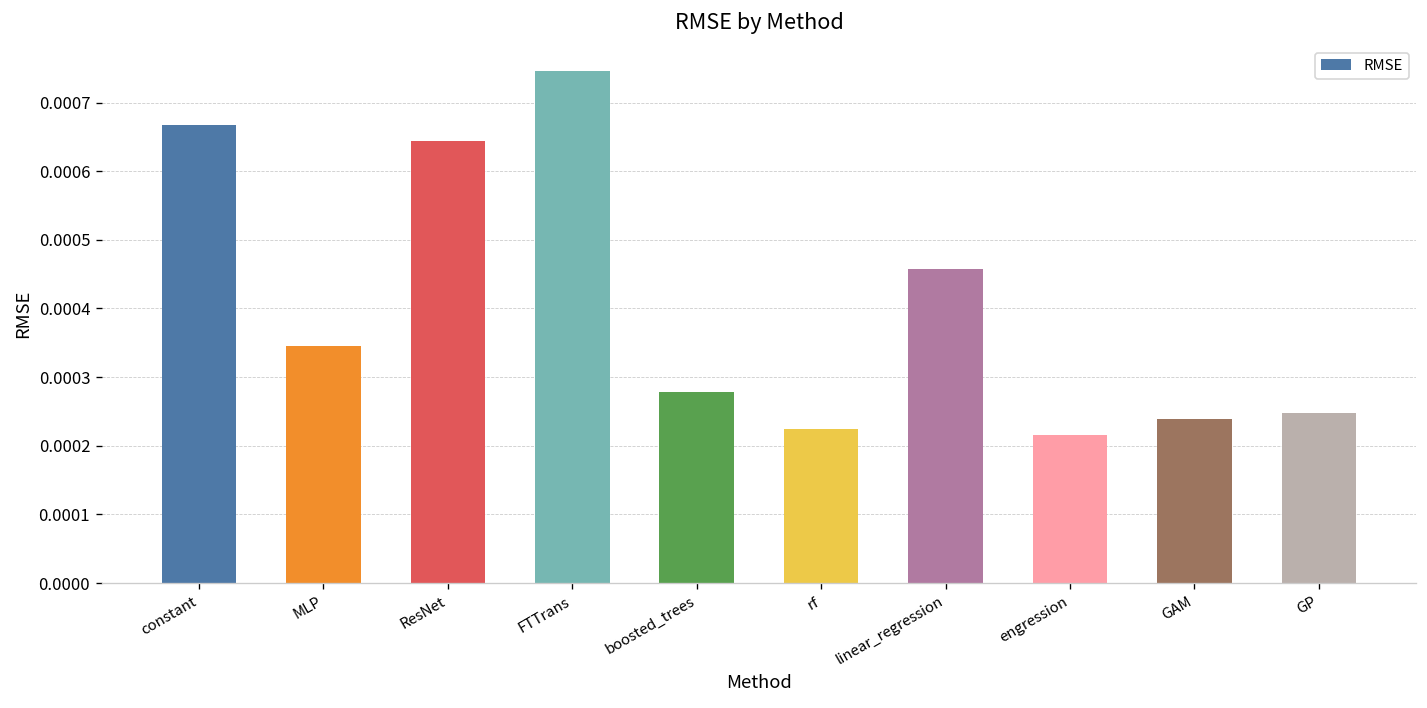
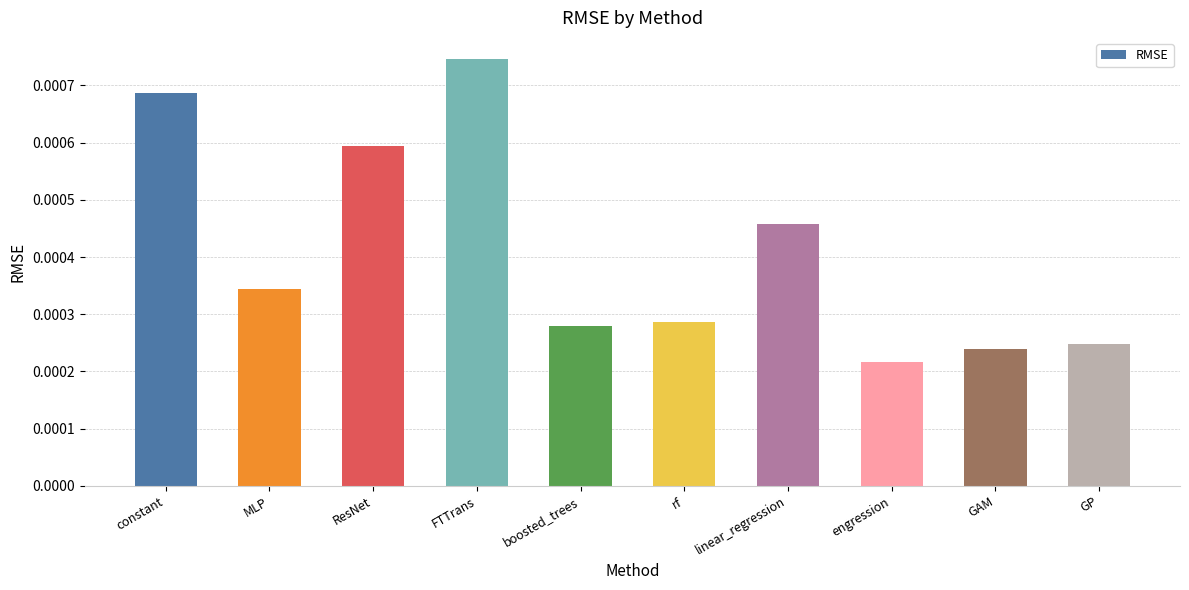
constant: 0.00067 -> 0.00069
ResNet: 0.00064 -> 0.00059
rf: 0.00022 -> 0.00029
